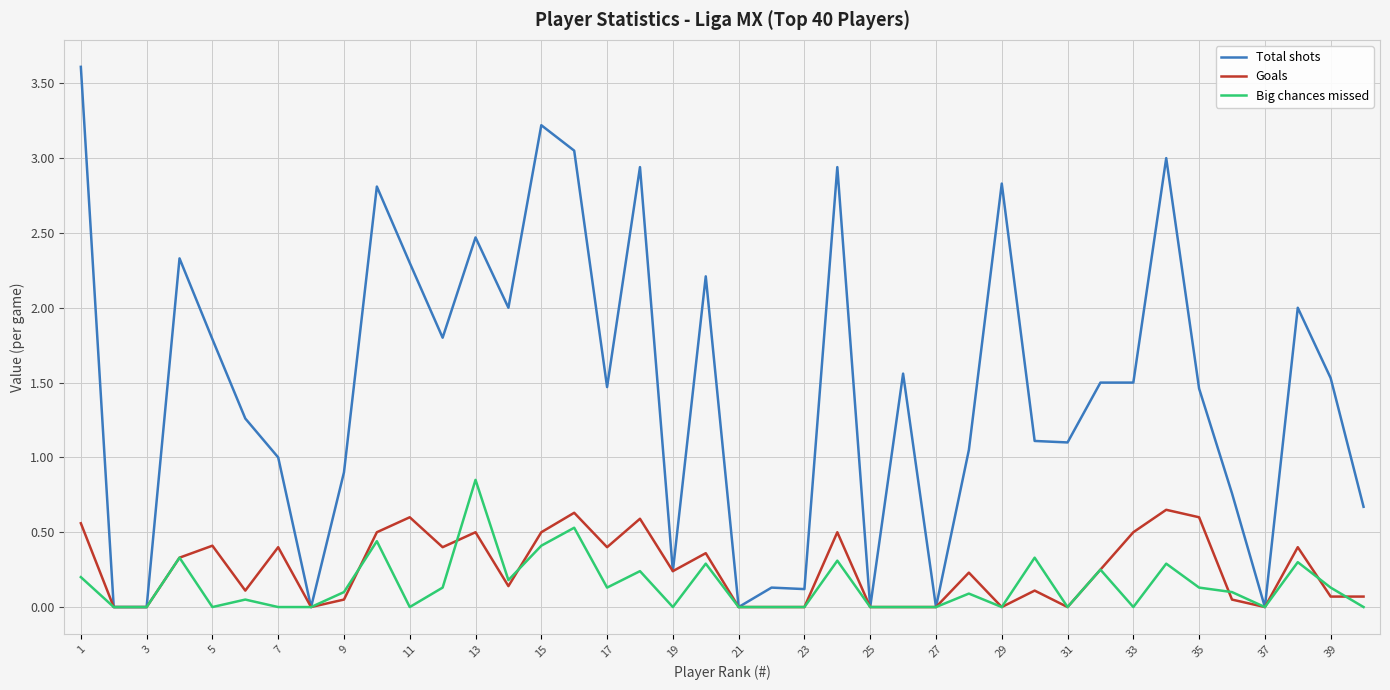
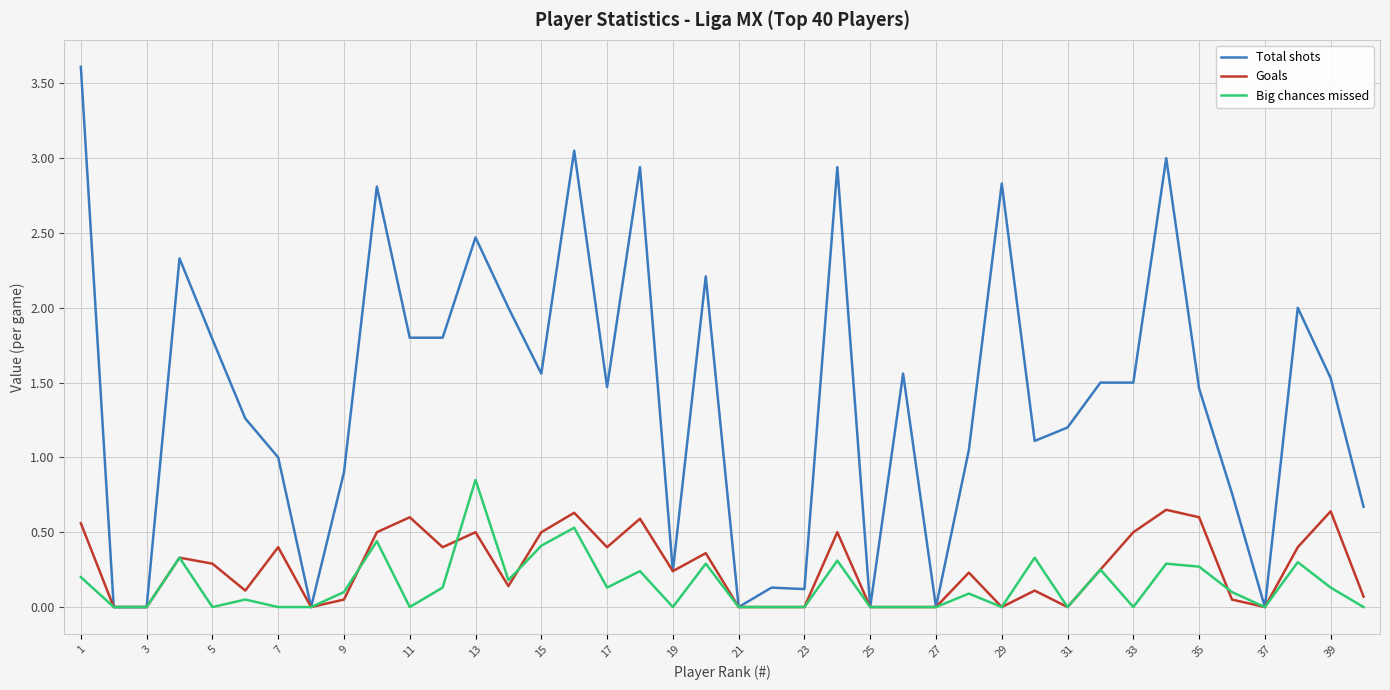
Goals, 5: 0.41 -> 0.29
Total shots, 11: 2.3 -> 1.8
Total shots, 15: 3.22 -> 1.56
Total shots, 31: 1.1 -> 1.2
Big chances missed, 35: 0.13 -> 0.27
Goals, 39: 0.07 -> 0.64
